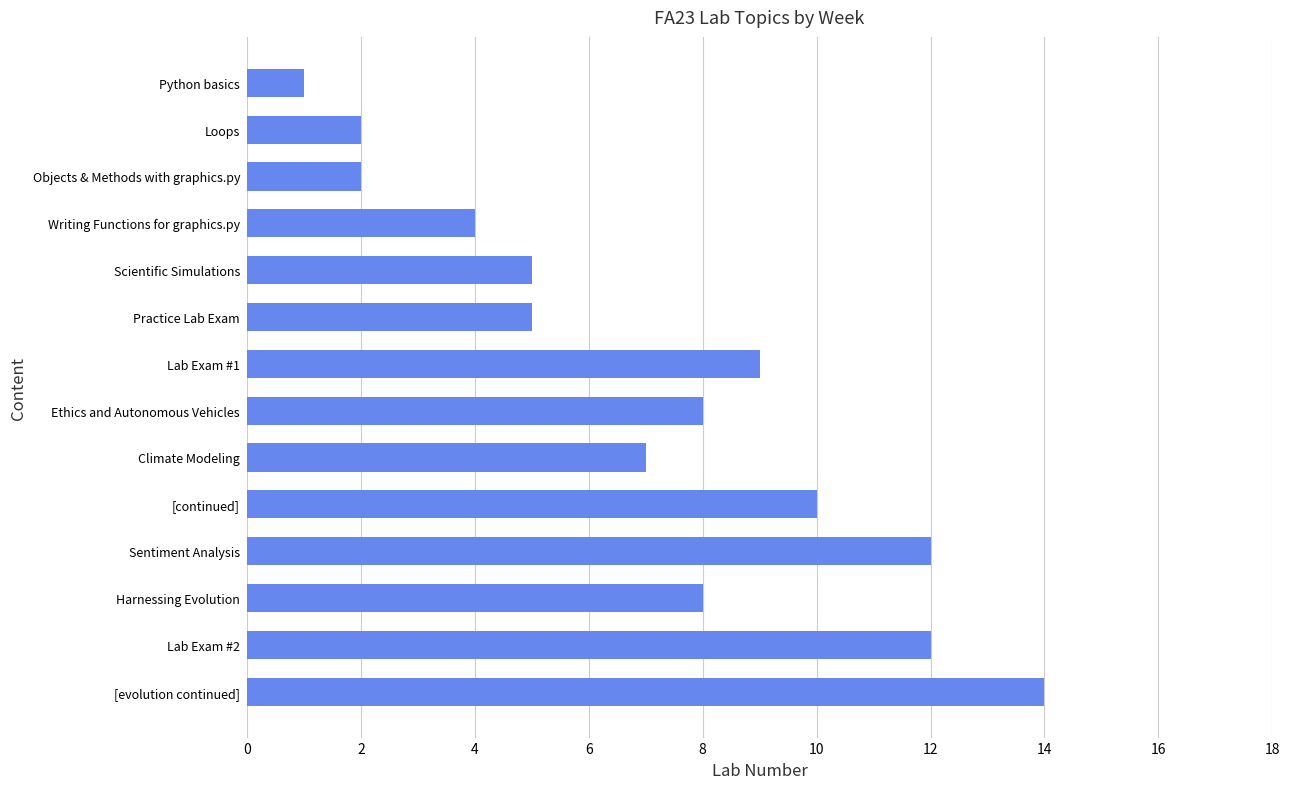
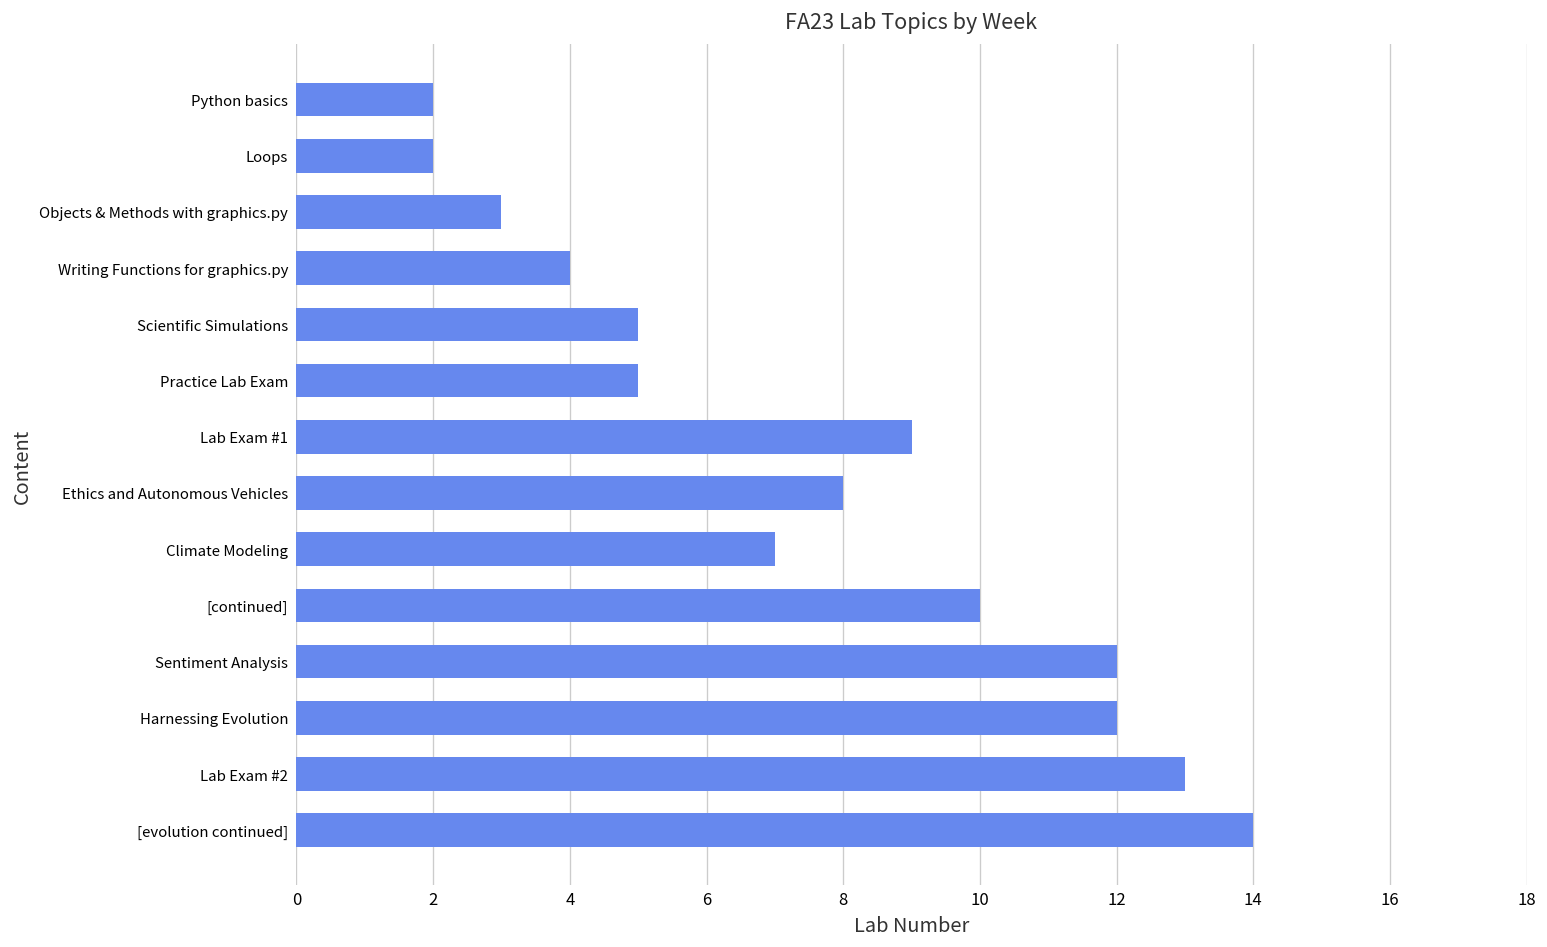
Python basics: 1 -> 2
Objects & Methods with graphics.py: 2 -> 3
Harnessing Evolution: 8 -> 12
Lab Exam #2: 12 -> 13
